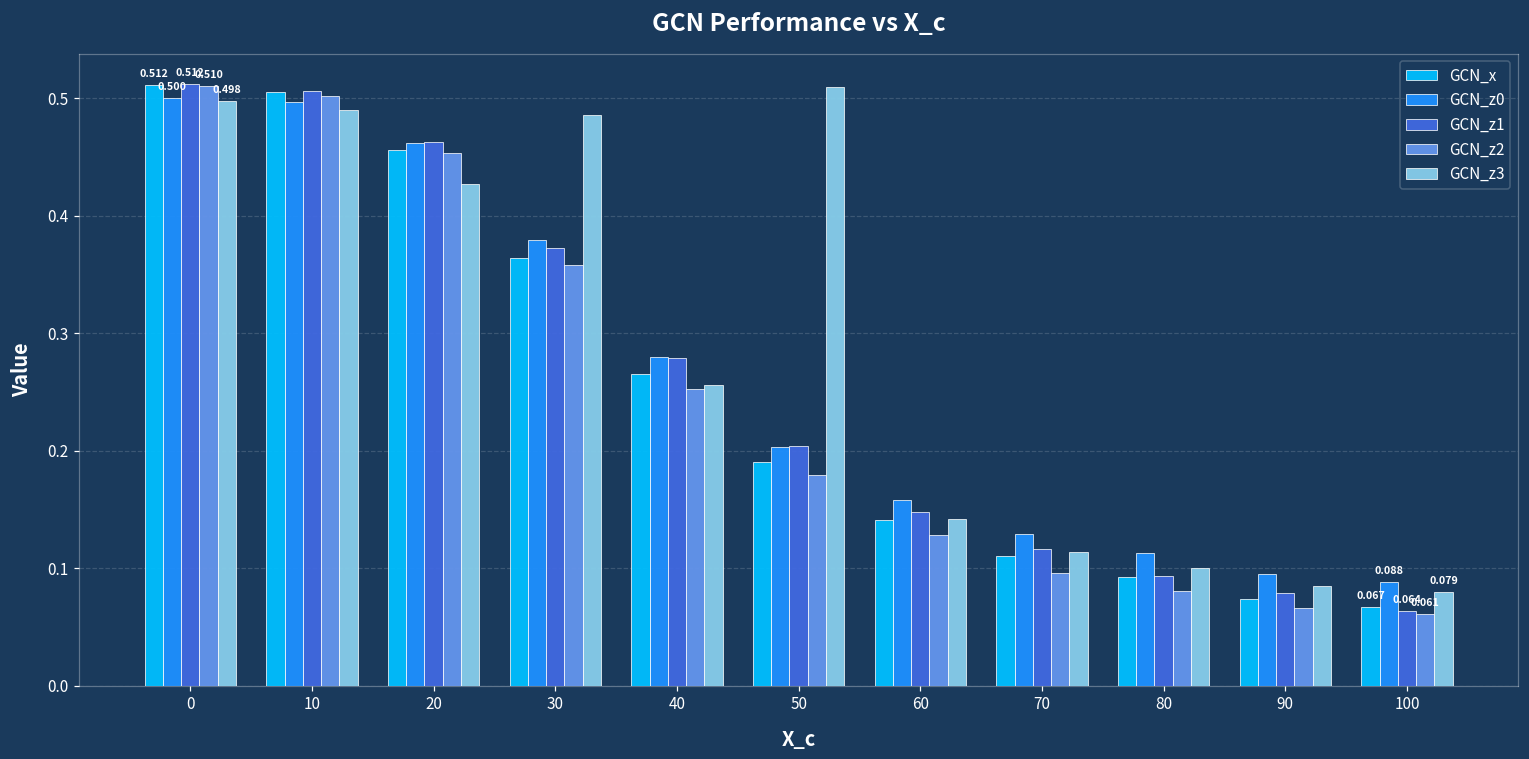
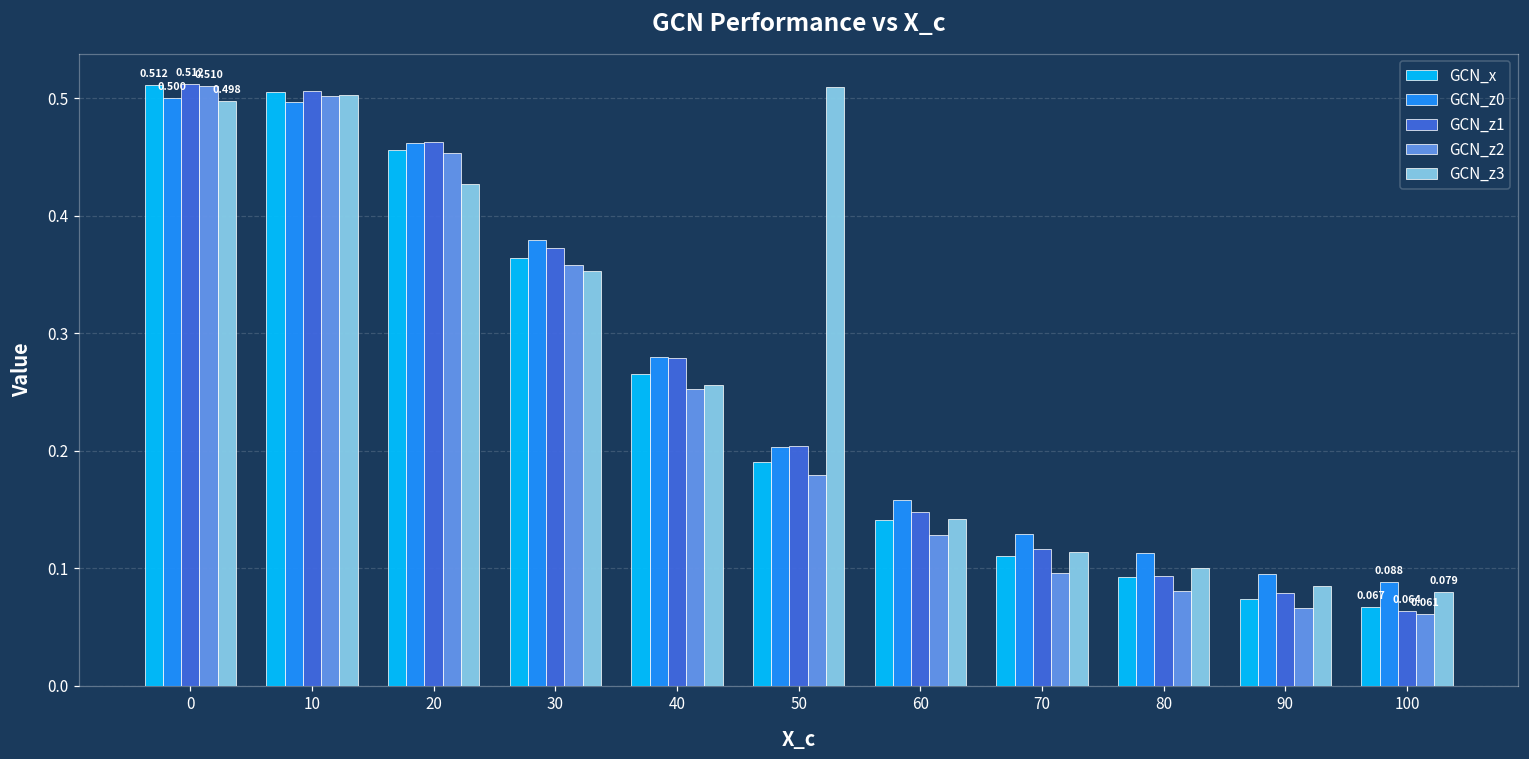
GCN_z3, 10: 0.490 -> 0.502
GCN_z3, 30: 0.485 -> 0.353
